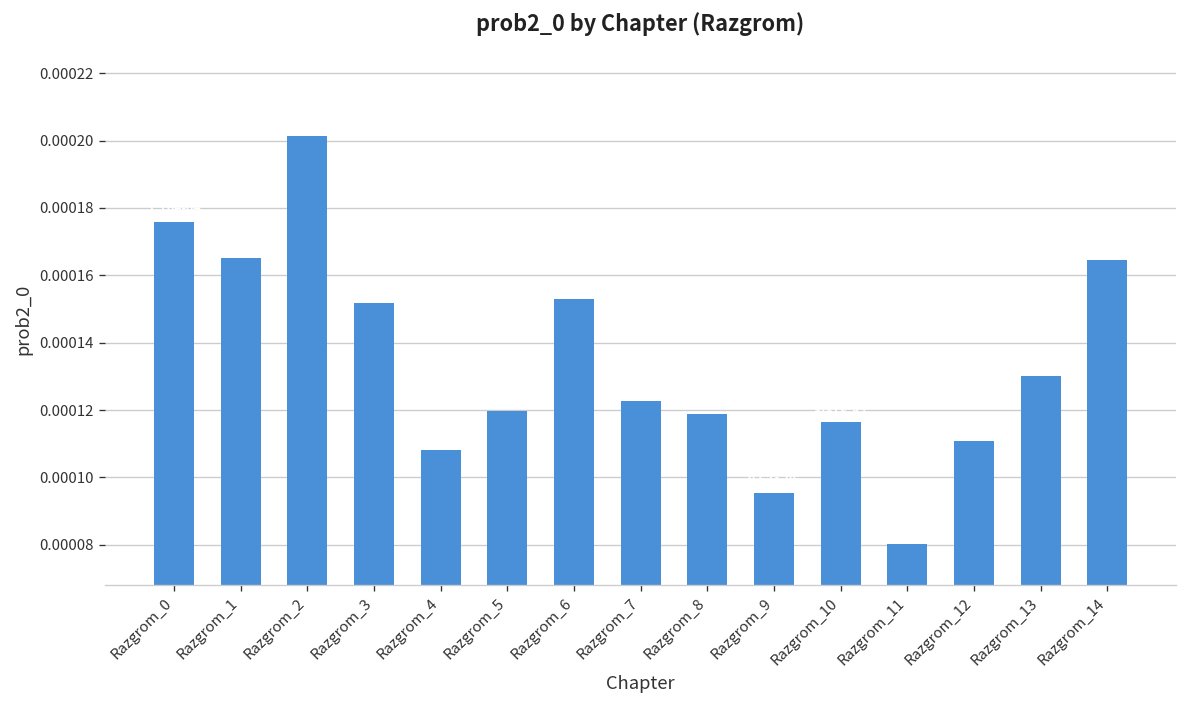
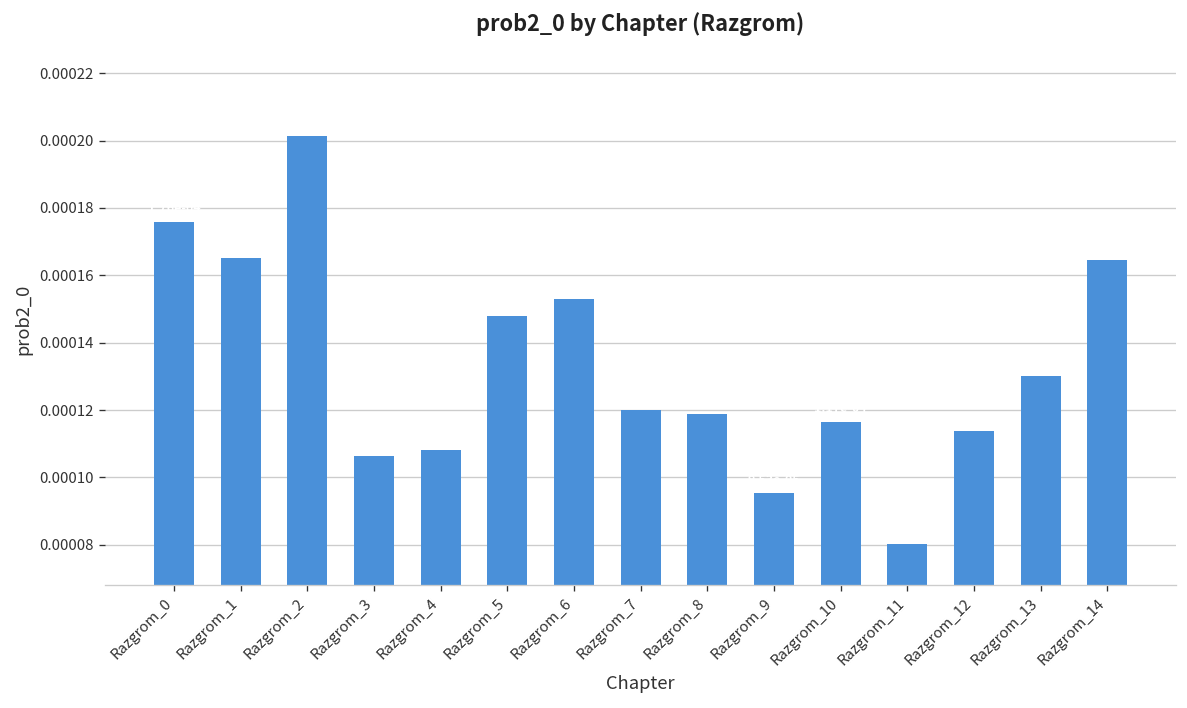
Razgrom_3: 0.000152 -> 0.000106
Razgrom_5: 0.000120 -> 0.000148
Razgrom_7: 0.000123 -> 0.000120
Razgrom_12: 0.000111 -> 0.000114
